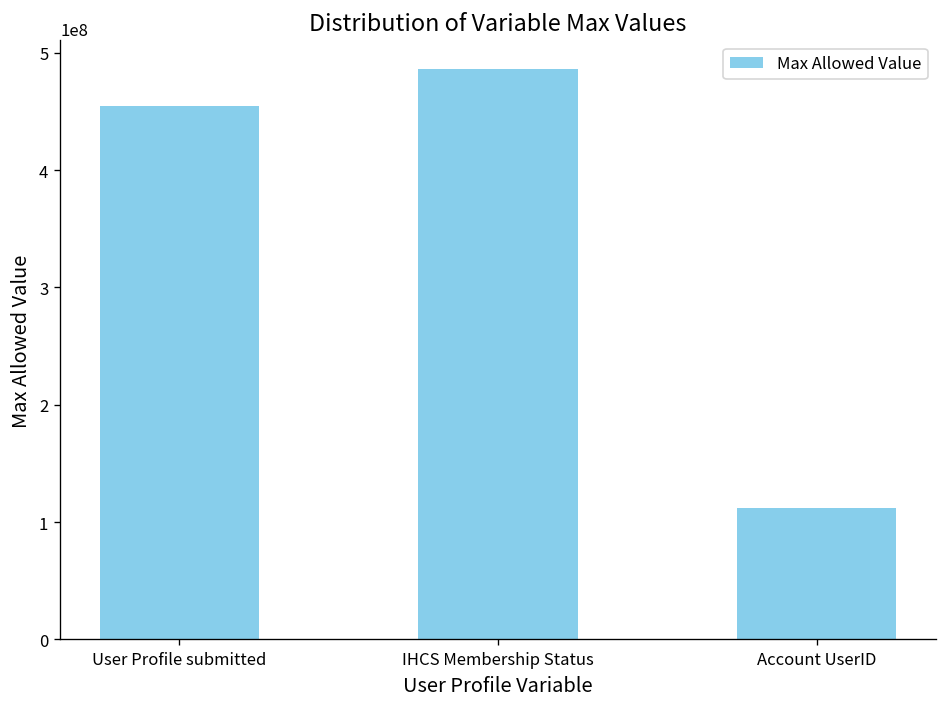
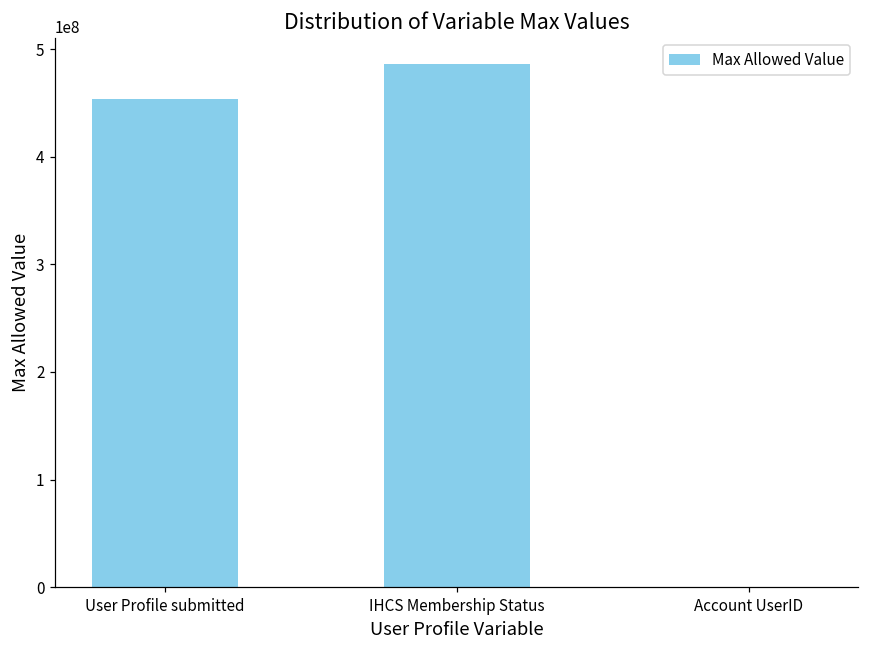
Account UserID: 110000000 -> 0
